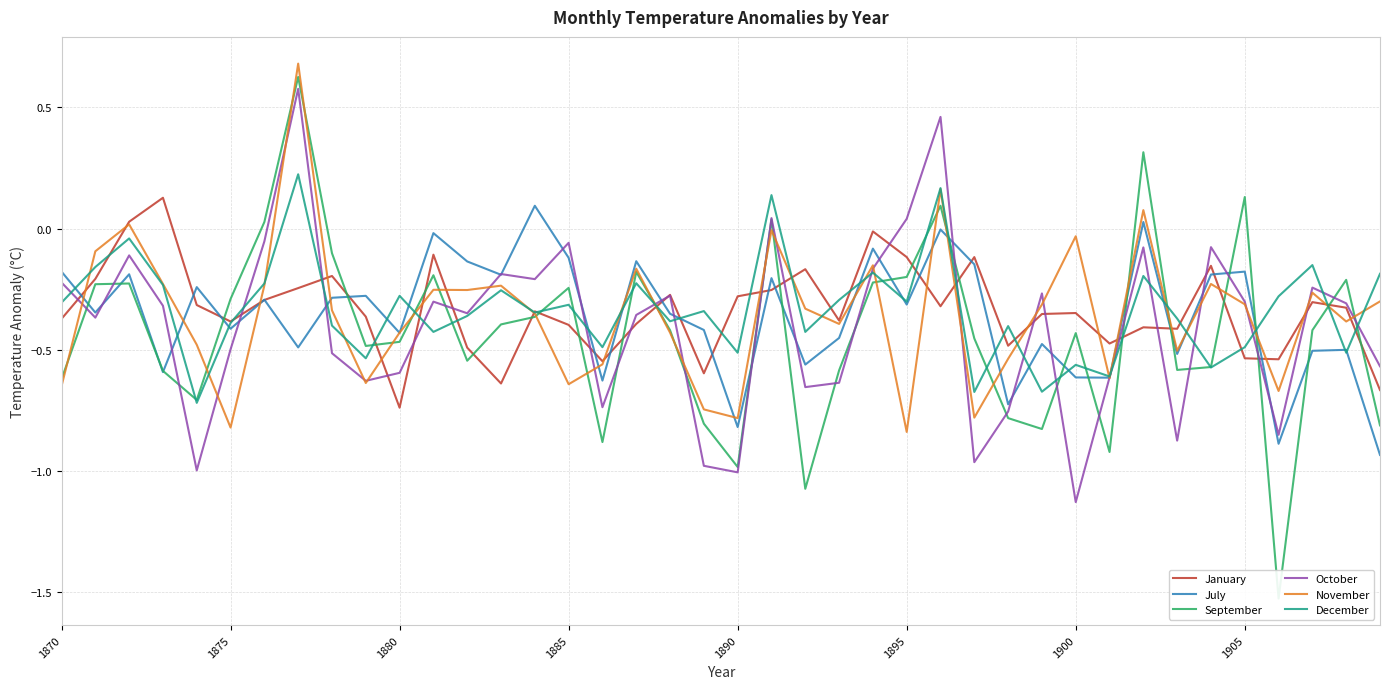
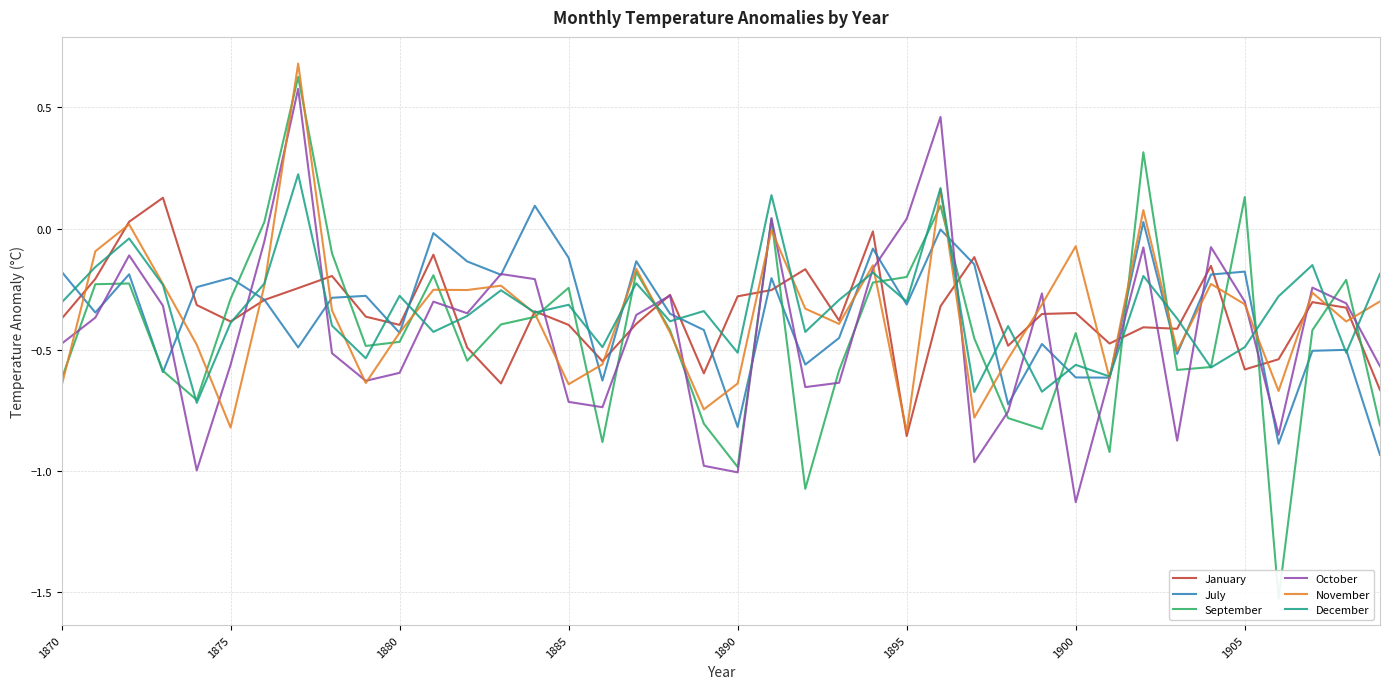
October, 1870: -0.22 -> -0.48
July, 1875: -0.41 -> -0.20
October, 1875: -0.50 -> -0.56
January, 1880: -0.74 -> -0.40
October, 1885: -0.06 -> -0.72
November, 1890: -0.78 -> -0.64
January, 1895: -0.12 -> -0.86
November, 1900: -0.03 -> -0.07
January, 1905: -0.54 -> -0.58
